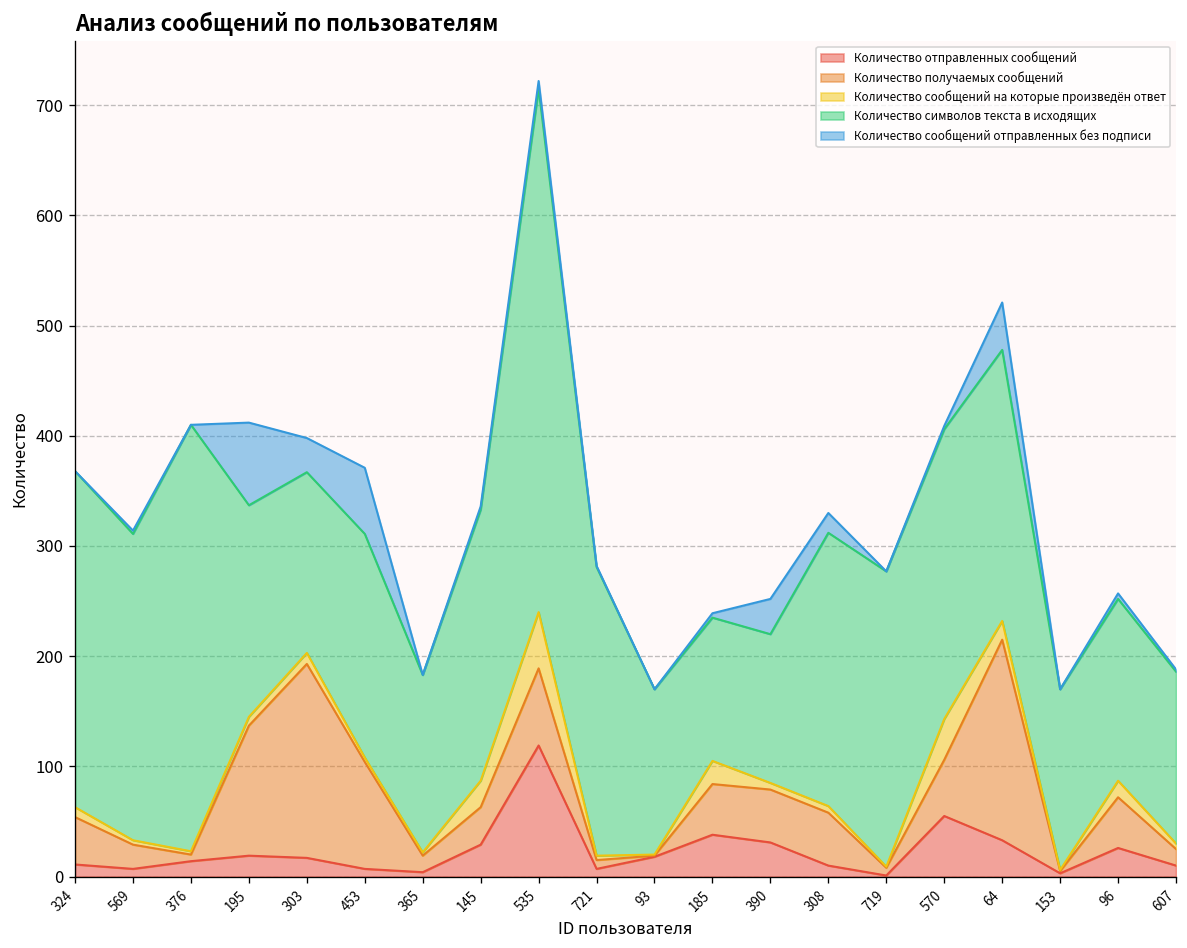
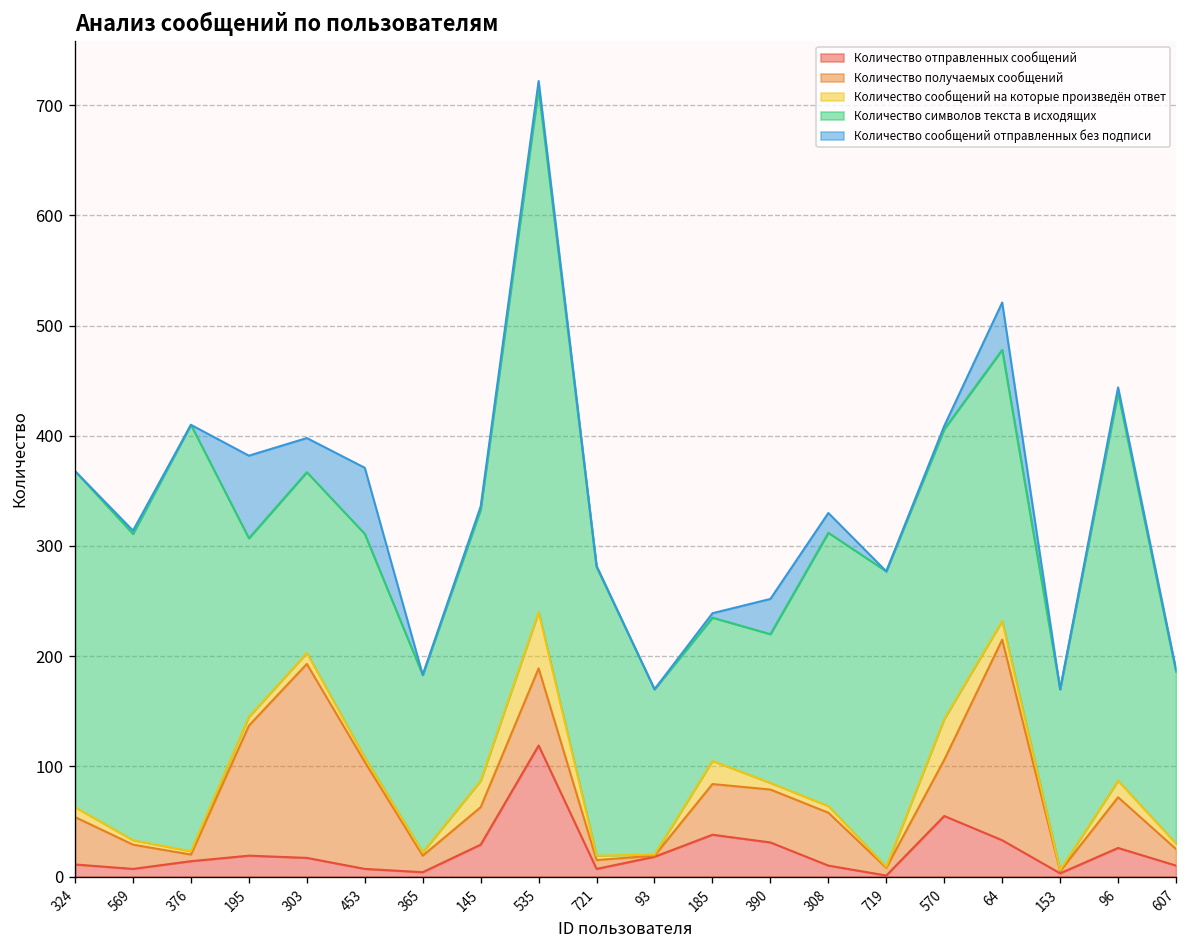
Количество символов текста в исходящих, 195: 190 -> 160
Количество символов текста в исходящих, 96: 170 -> 350
